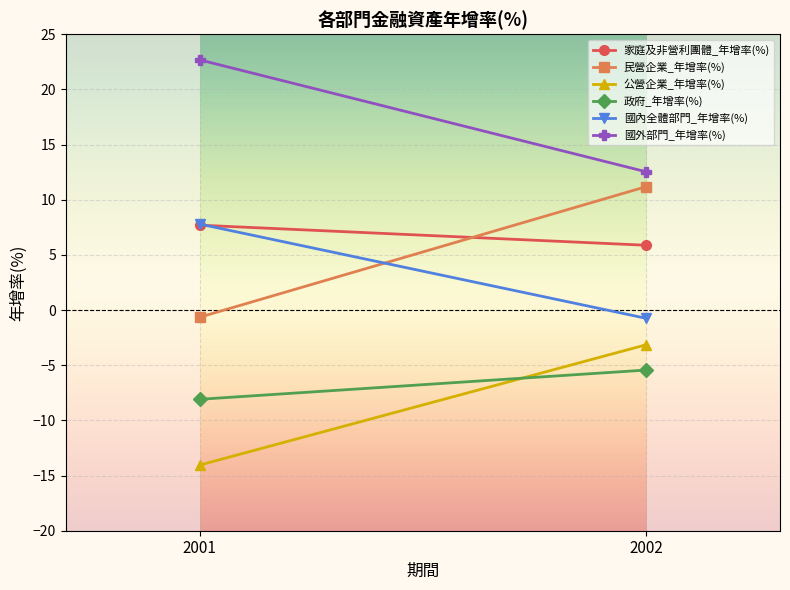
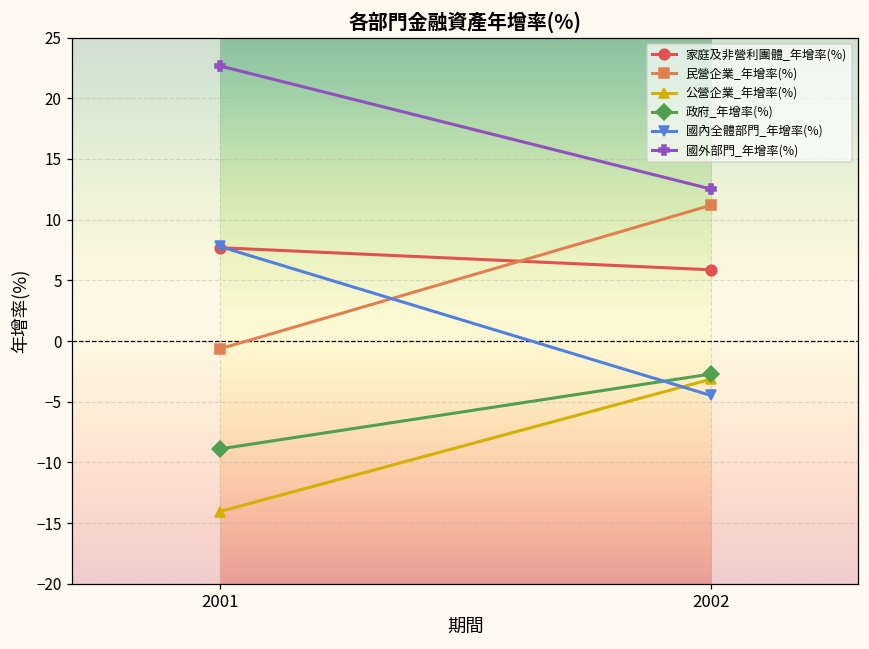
政府_年增率(%), 2001: -8.1 -> -8.9
政府_年增率(%), 2002: -5.4 -> -2.7
國內全體部門_年增率(%), 2002: -0.8 -> -4.5
